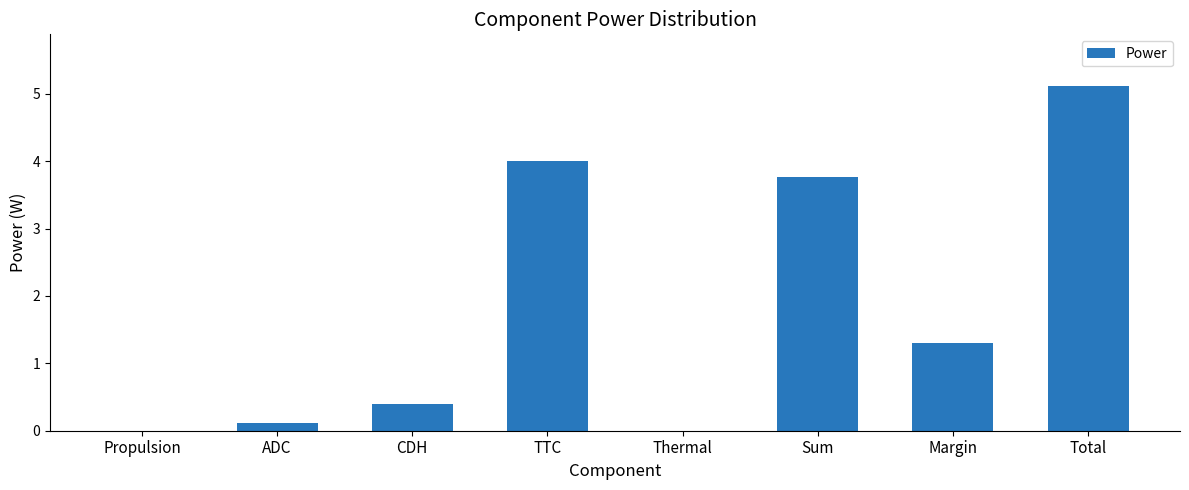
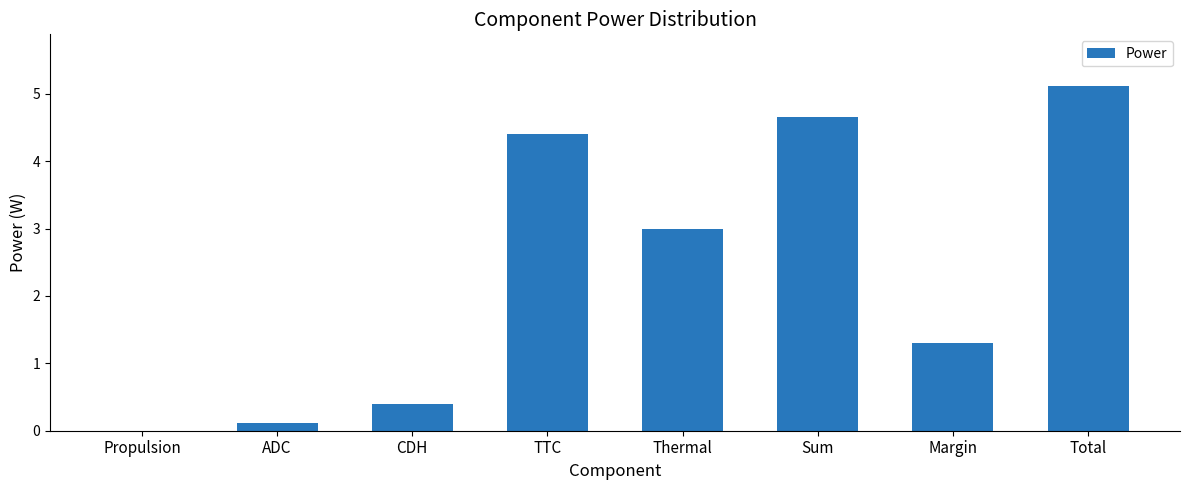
TTC: 4.0 -> 4.4
Thermal: 0 -> 3
Sum: 3.8 -> 4.7
